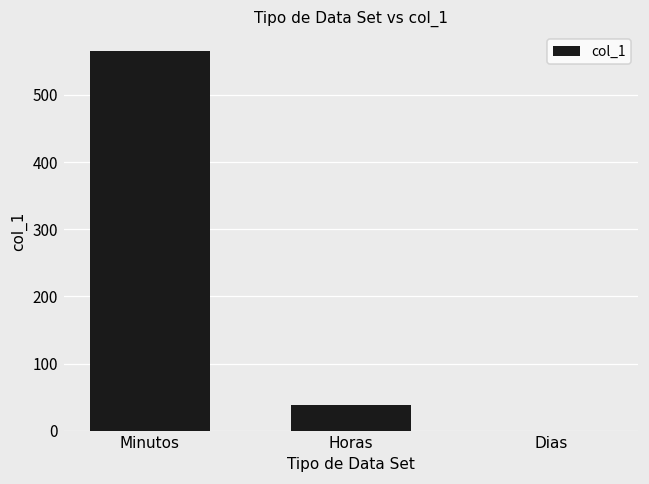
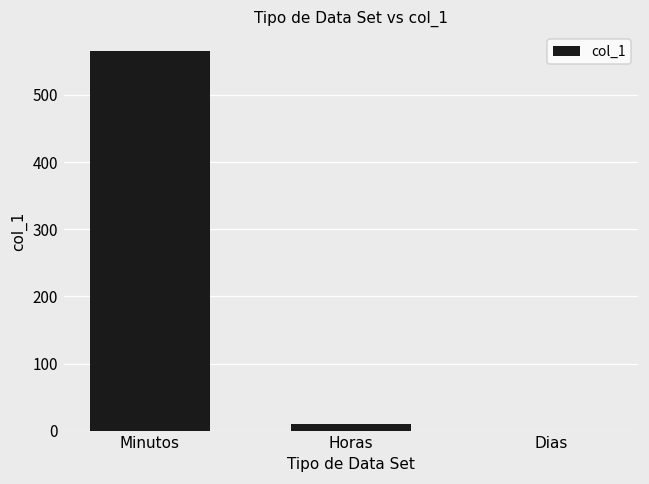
Horas: 40 -> 10
